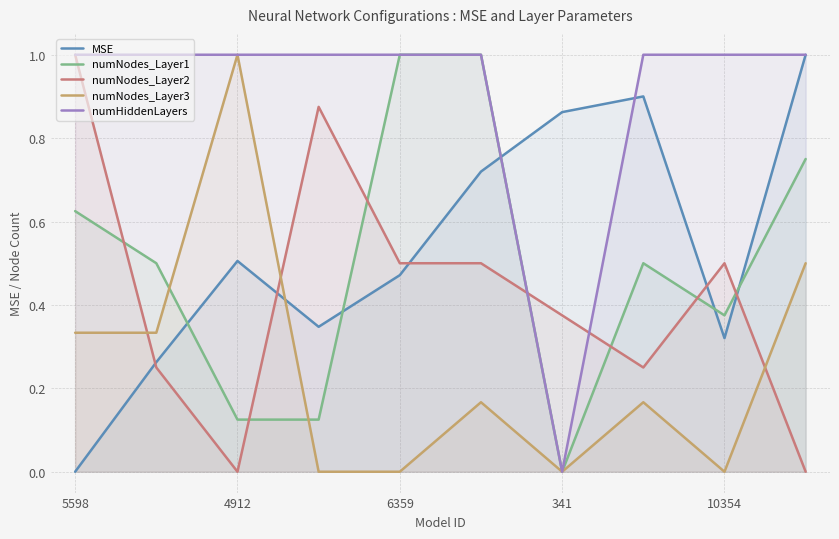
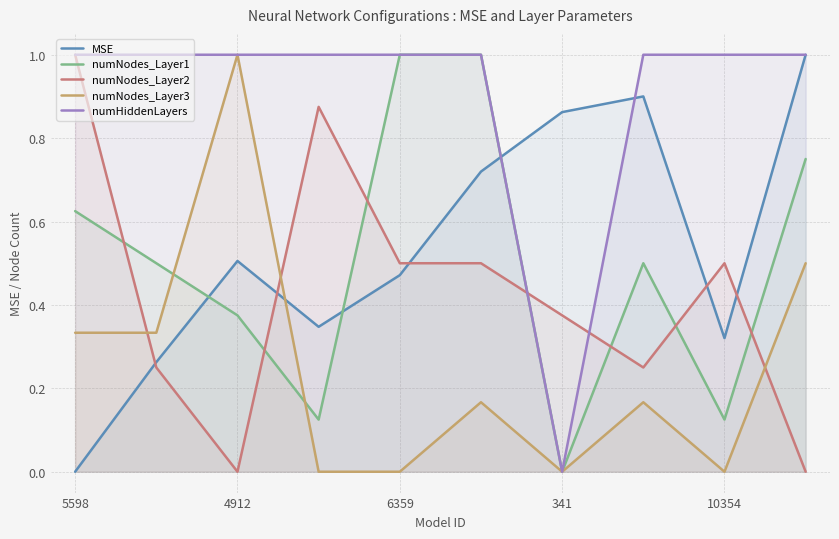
numNodes_Layer1, 4912: 0.13 -> 0.38
numNodes_Layer1, 10354: 0.38 -> 0.13
